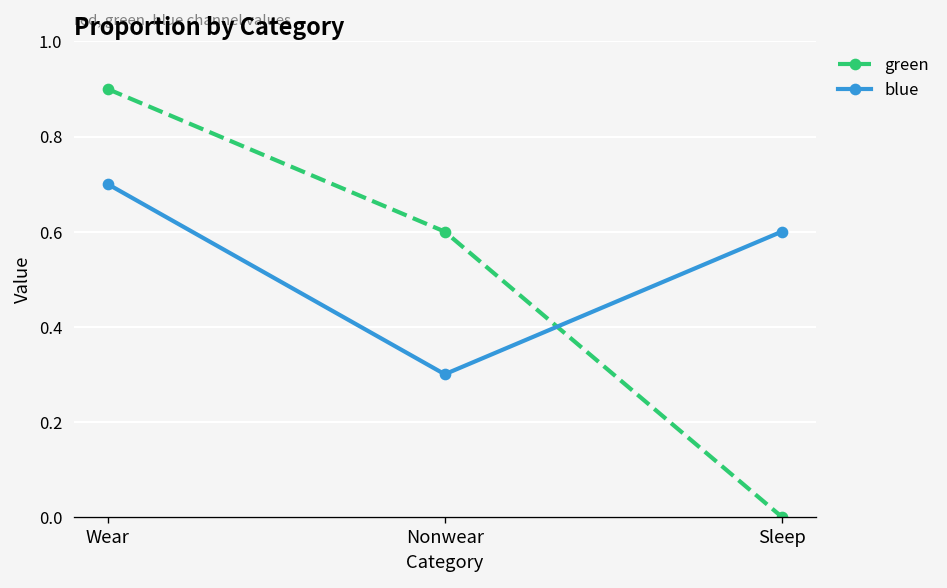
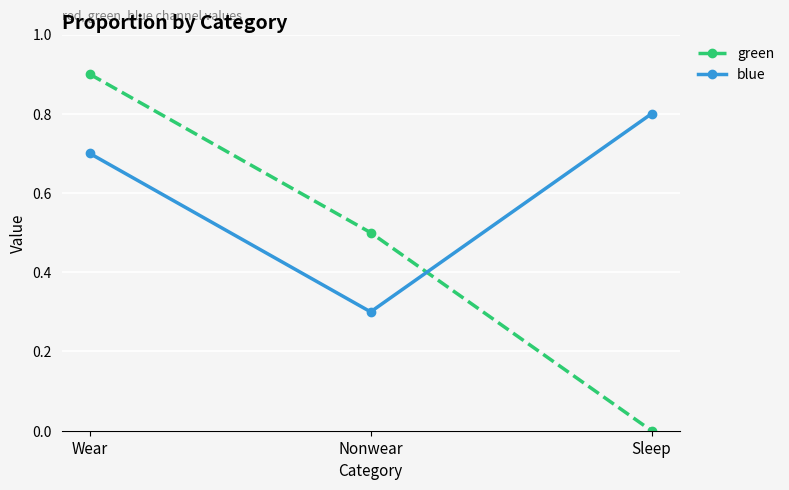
green, Nonwear: 0.6 -> 0.5
blue, Sleep: 0.6 -> 0.8
